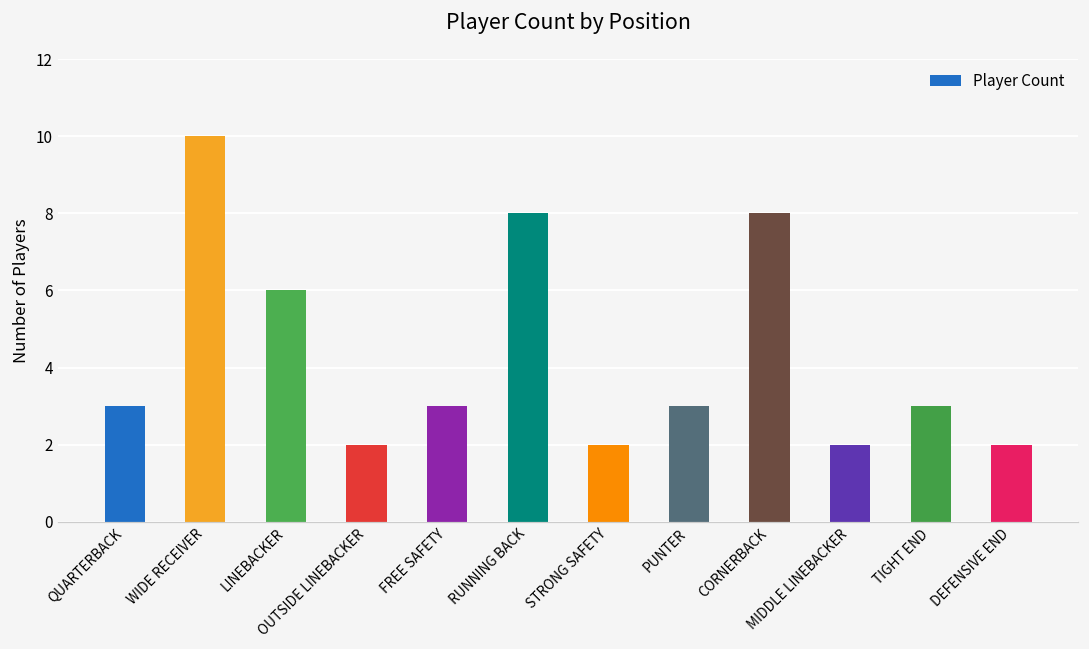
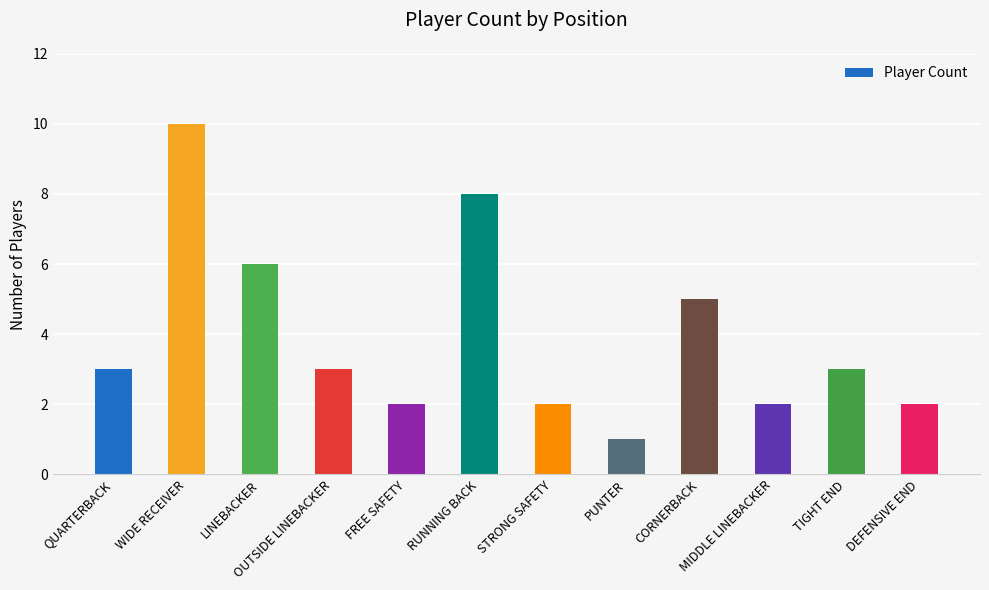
OUTSIDE LINEBACKER: 2 -> 3
FREE SAFETY: 3 -> 2
PUNTER: 3 -> 1
CORNERBACK: 8 -> 5
